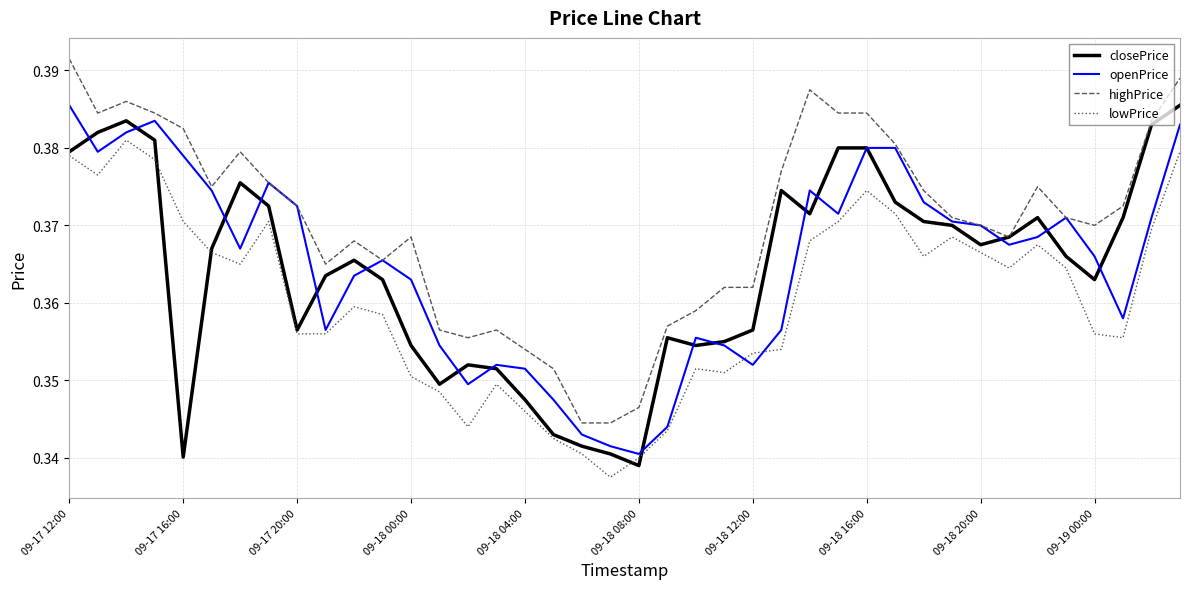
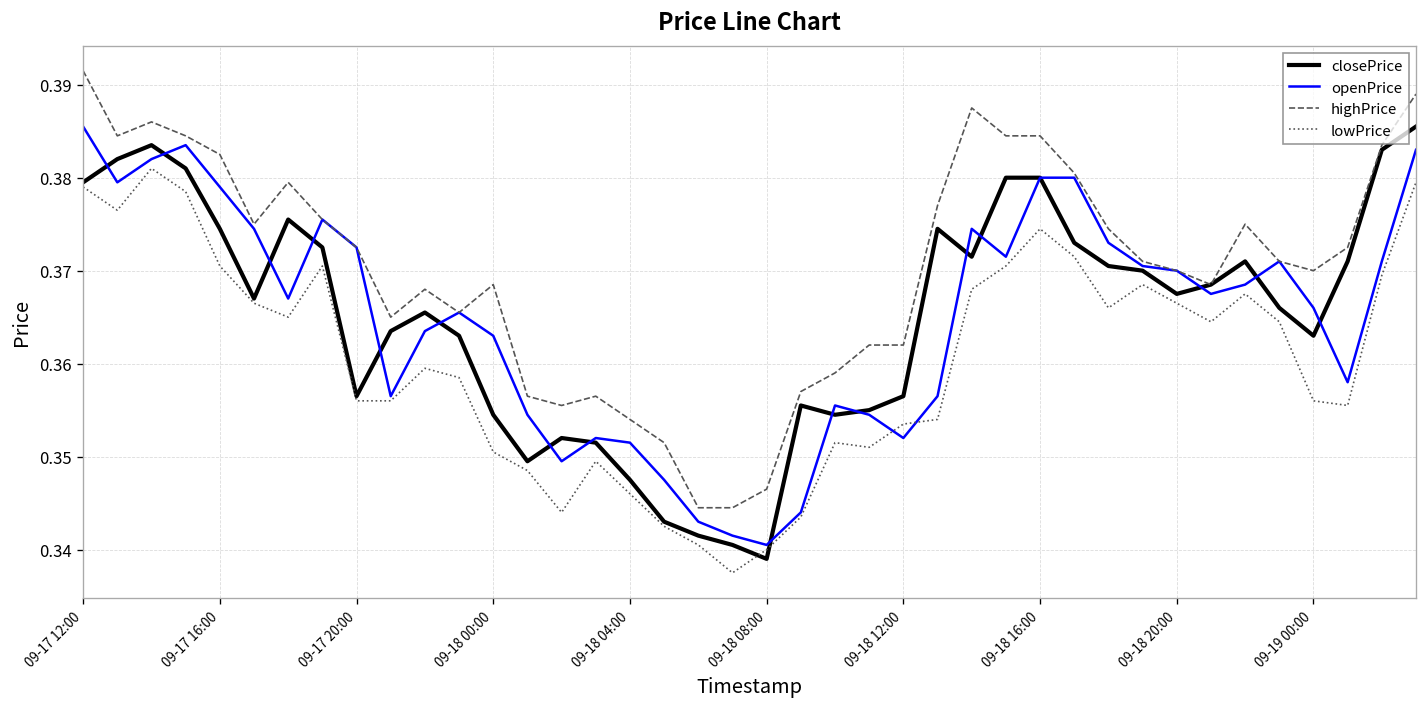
closePrice, 09-17 16:00: 0.340 -> 0.375
